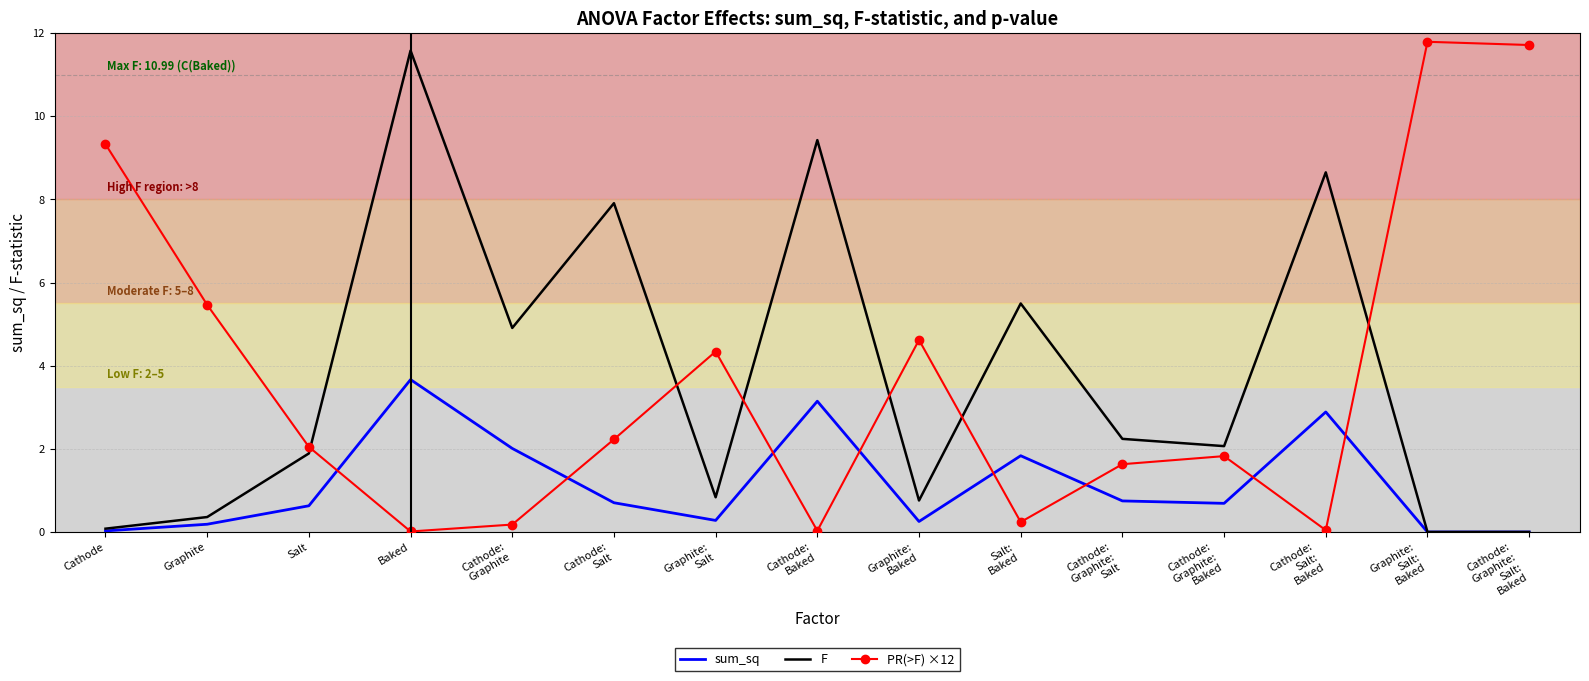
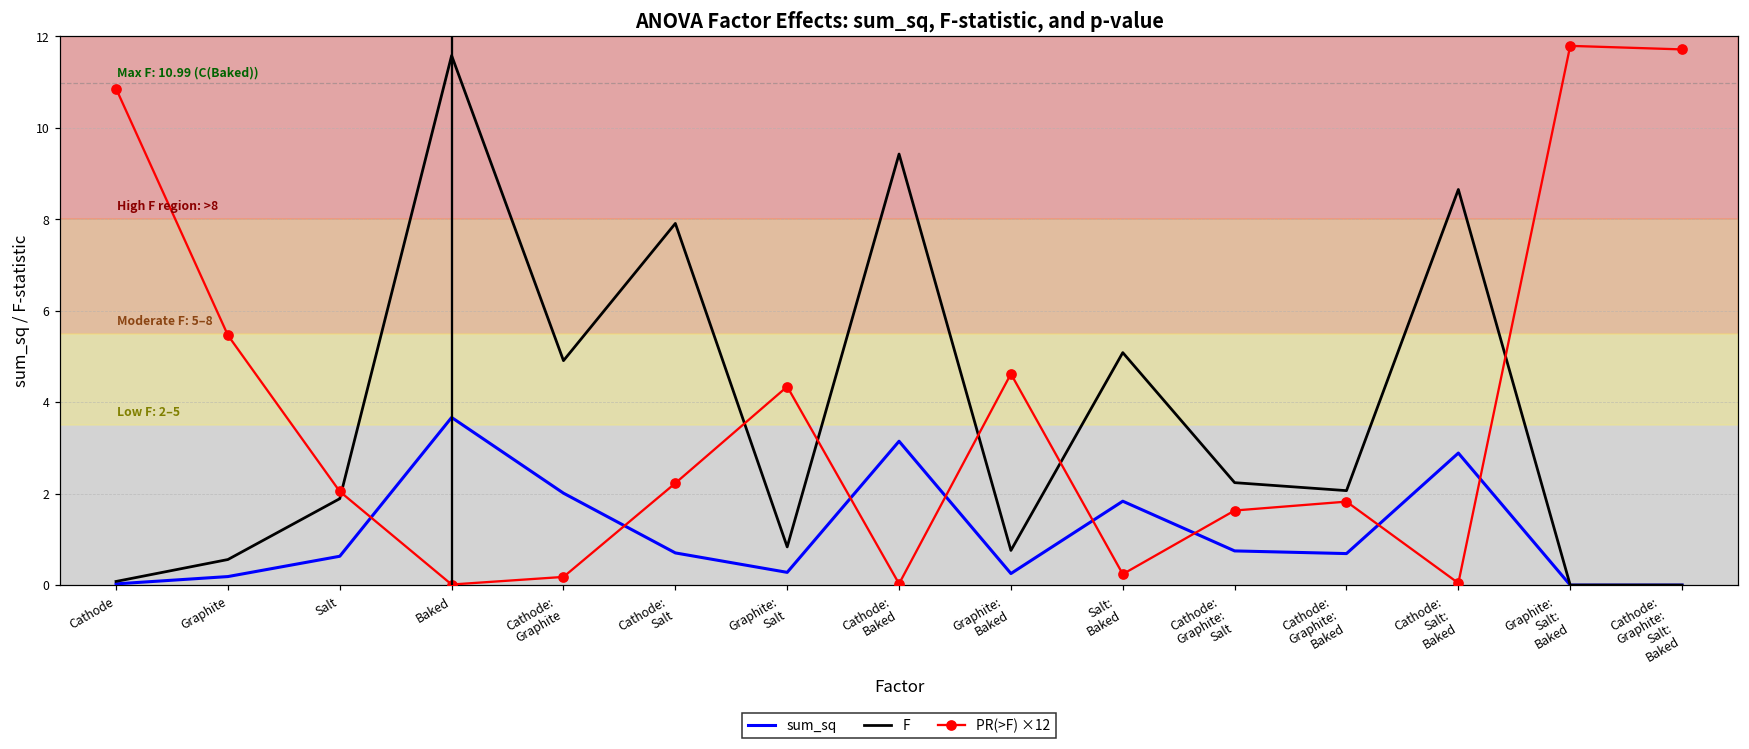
PR(>F) ×12, Cathode: 9.3 -> 10.9
F, Graphite: 0.4 -> 0.6
F, Salt: Baked: 5.5 -> 5.1
